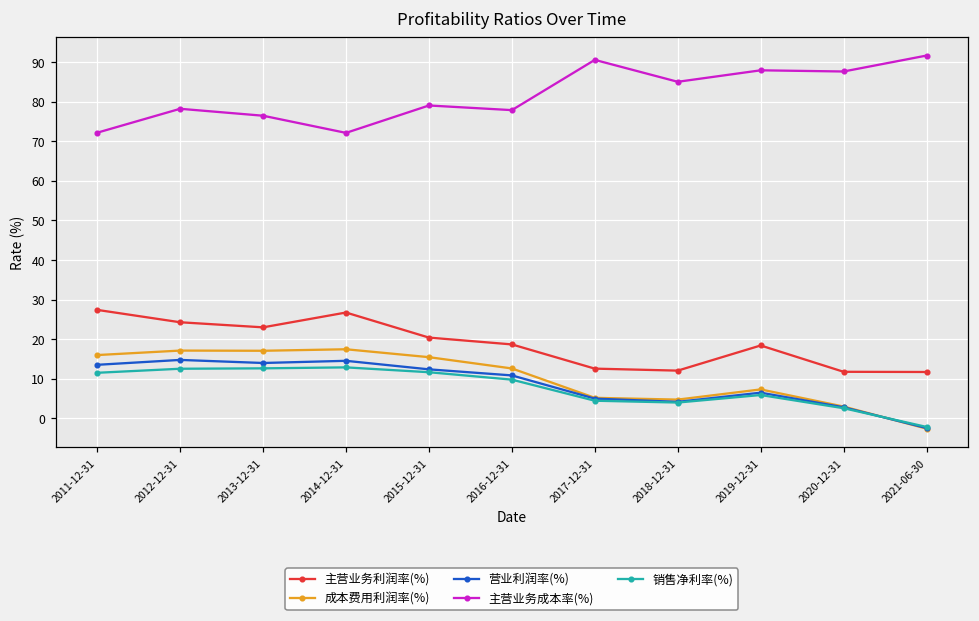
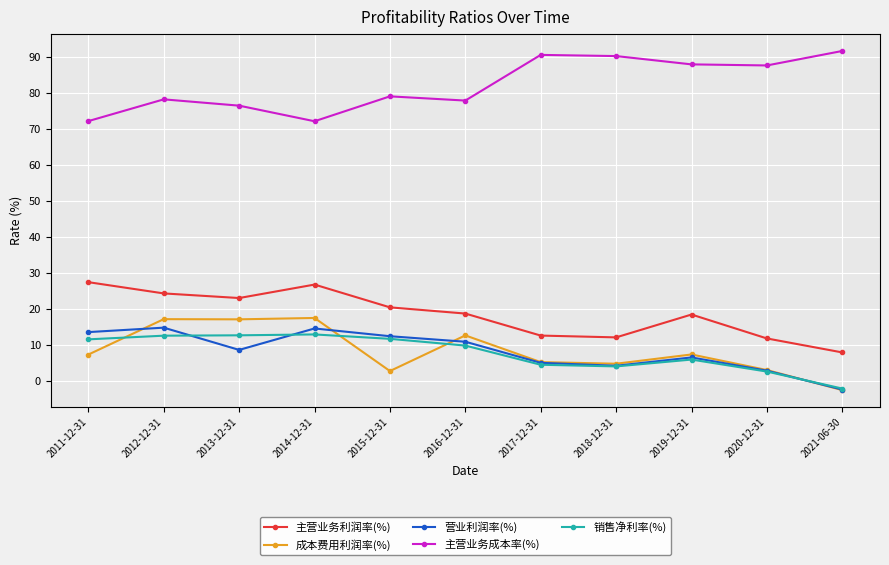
成本费用利润率(%), 2011-12-31: 16 -> 7
营业利润率(%), 2013-12-31: 14 -> 9
成本费用利润率(%), 2015-12-31: 15 -> 3
主营业务成本率(%), 2018-12-31: 85 -> 90
主营业务利润率(%), 2021-06-30: 12 -> 8
